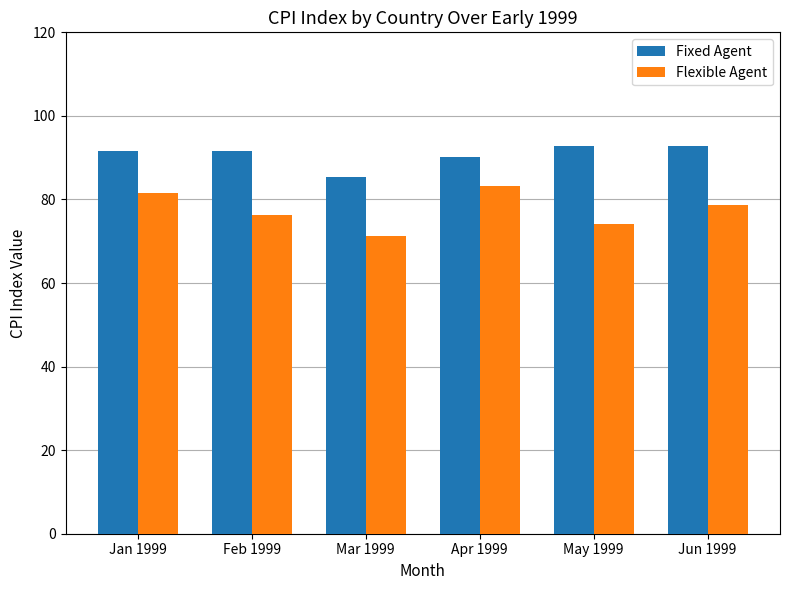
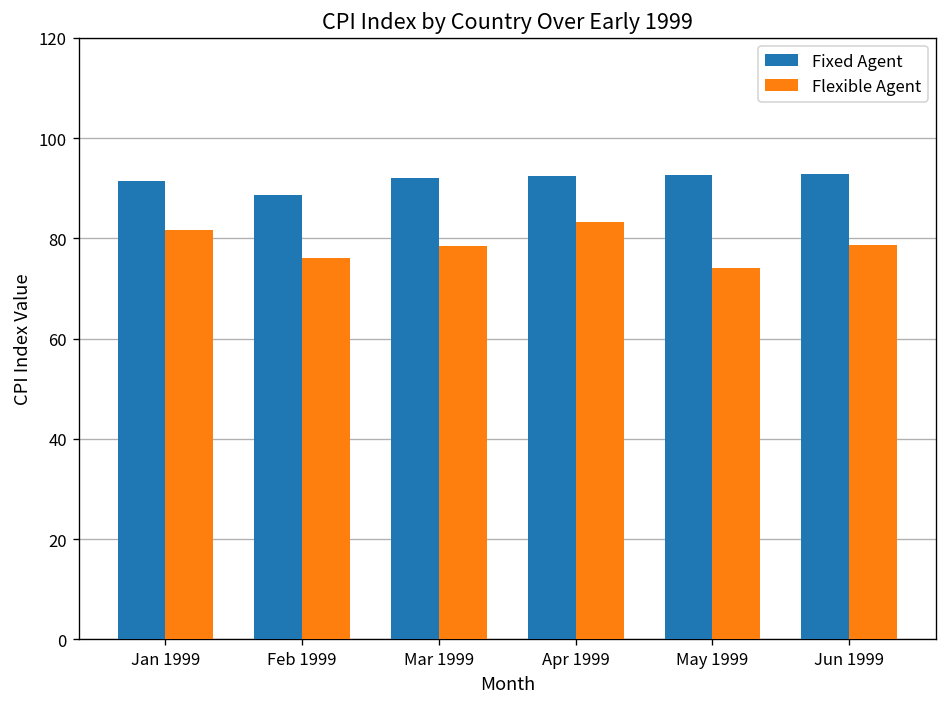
Fixed Agent, Feb 1999: 92 -> 89
Fixed Agent, Mar 1999: 85 -> 92
Flexible Agent, Mar 1999: 71 -> 78
Fixed Agent, Apr 1999: 90 -> 93
